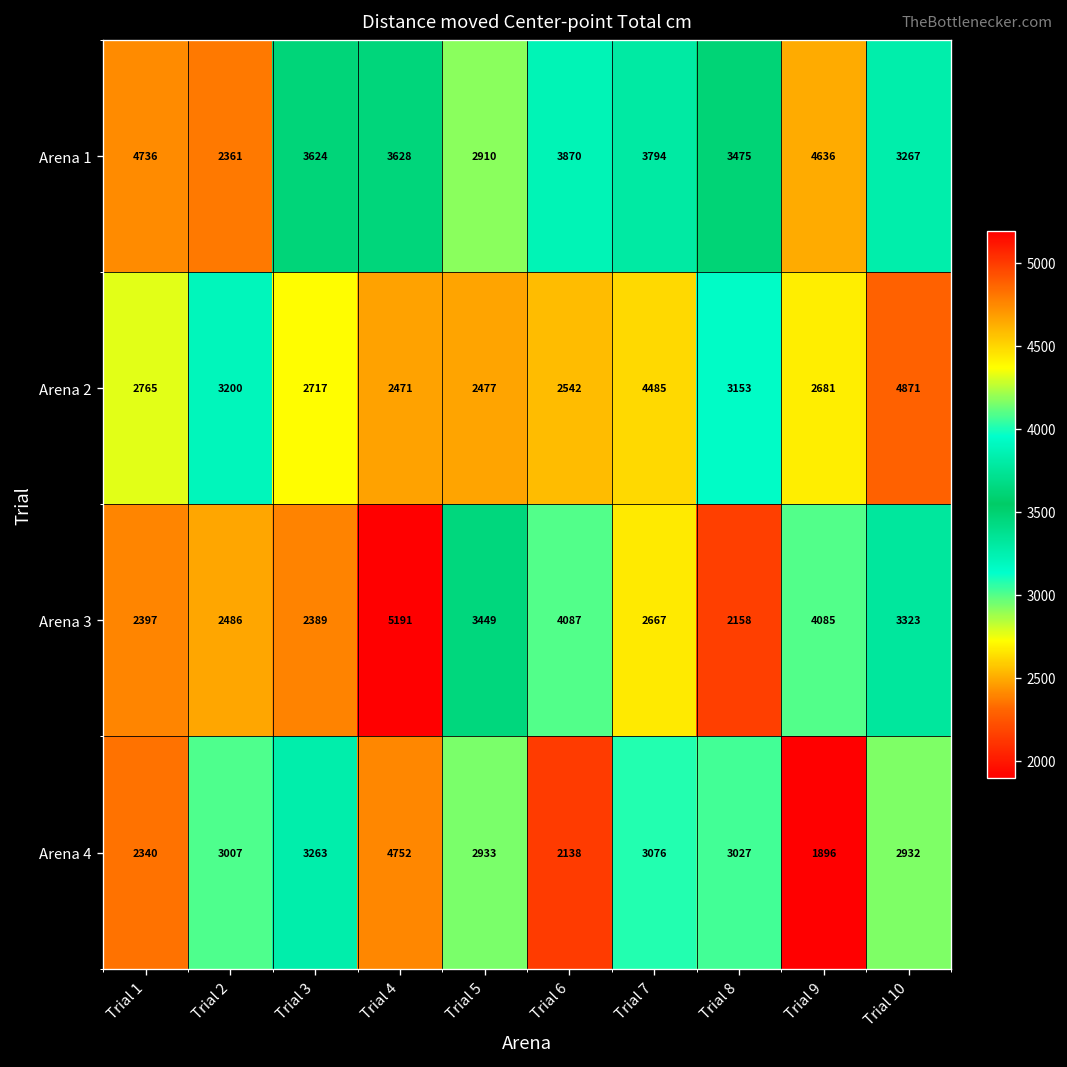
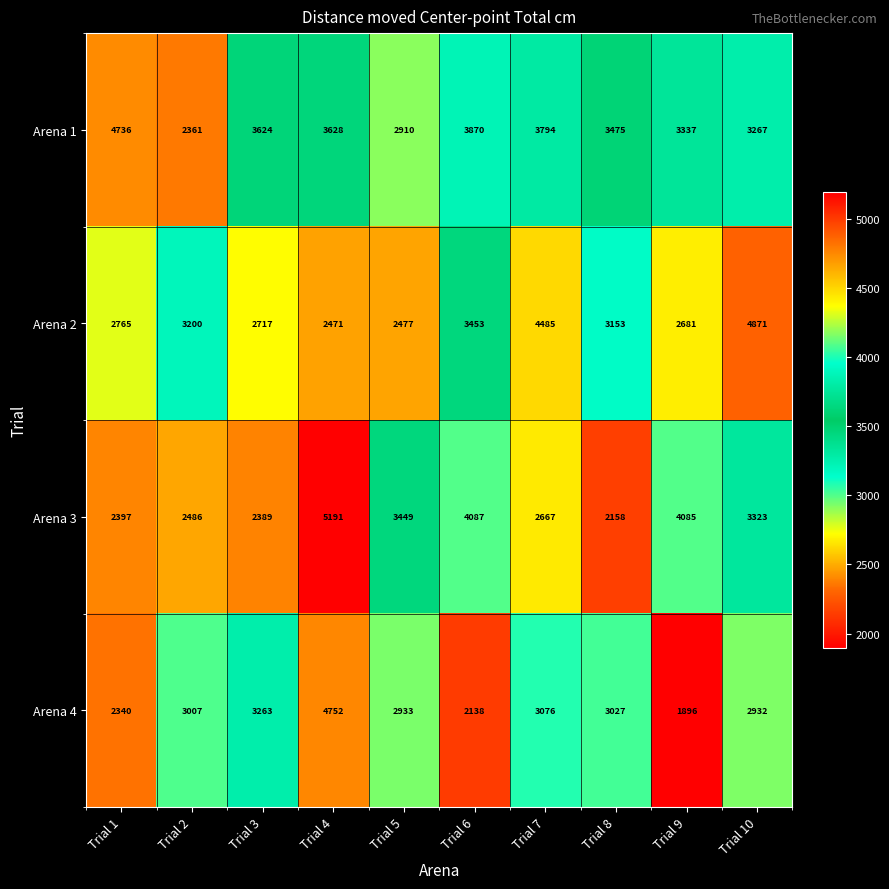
Arena 1, Trial 9: 4636 -> 3337
Arena 2, Trial 6: 2542 -> 3453
